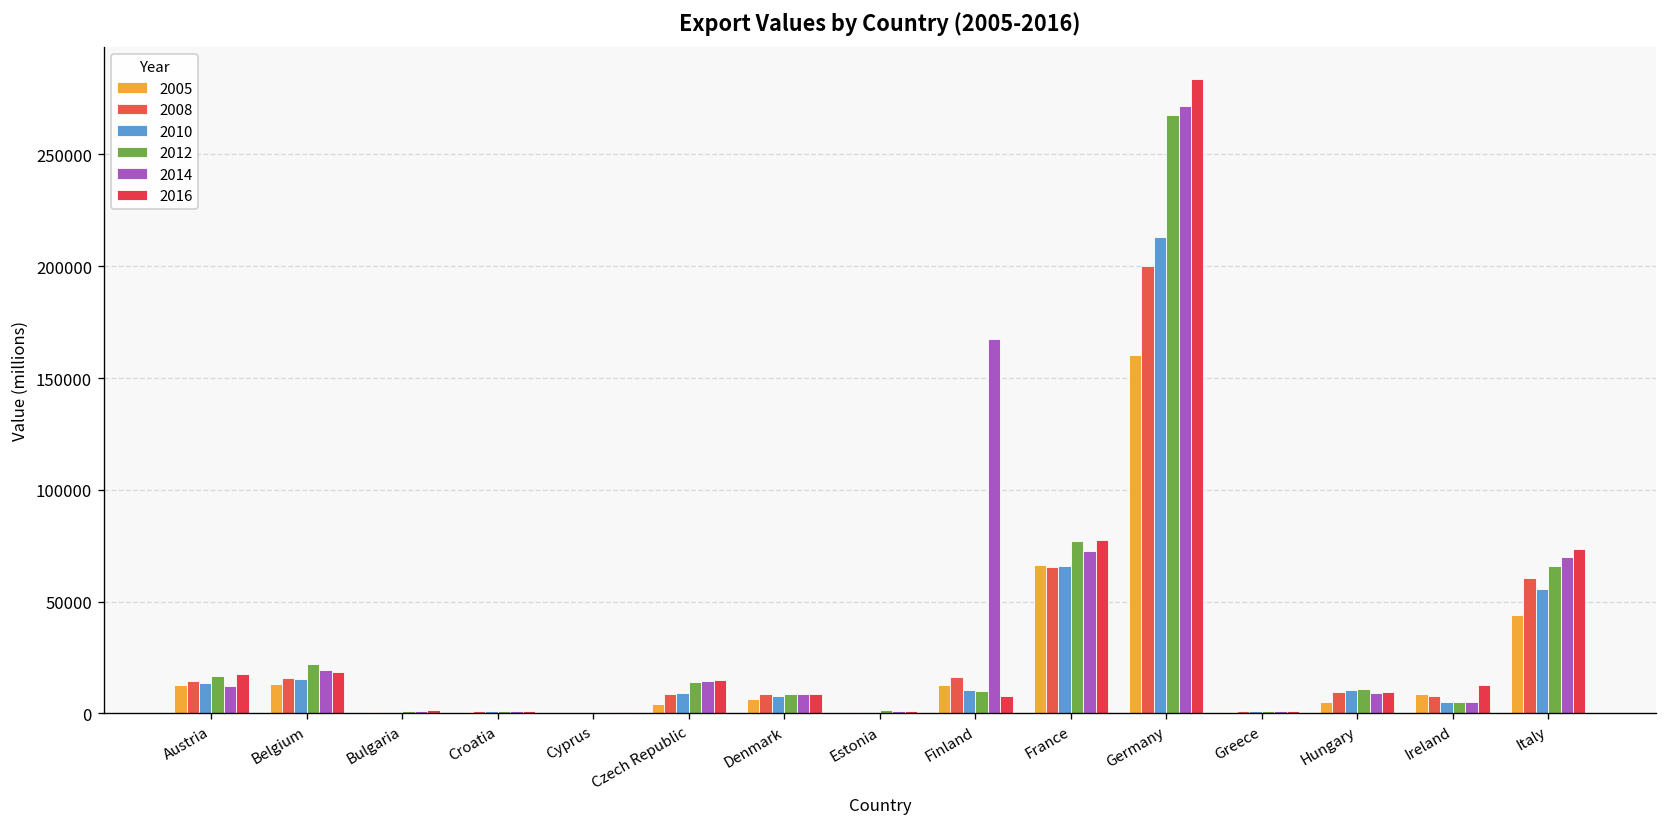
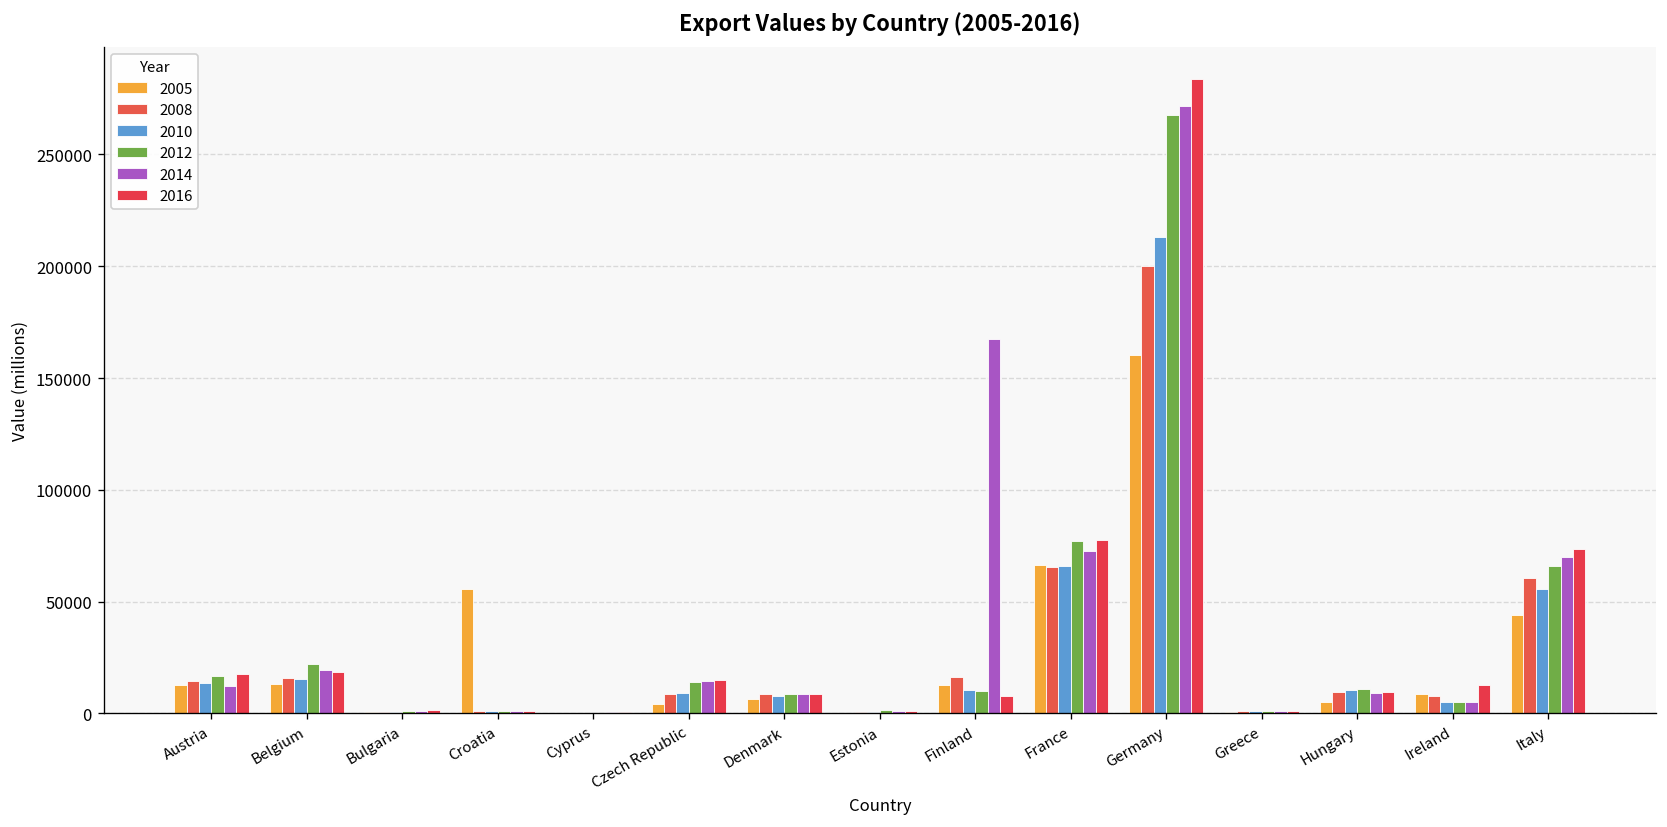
2005, Croatia: 1000 -> 56000
